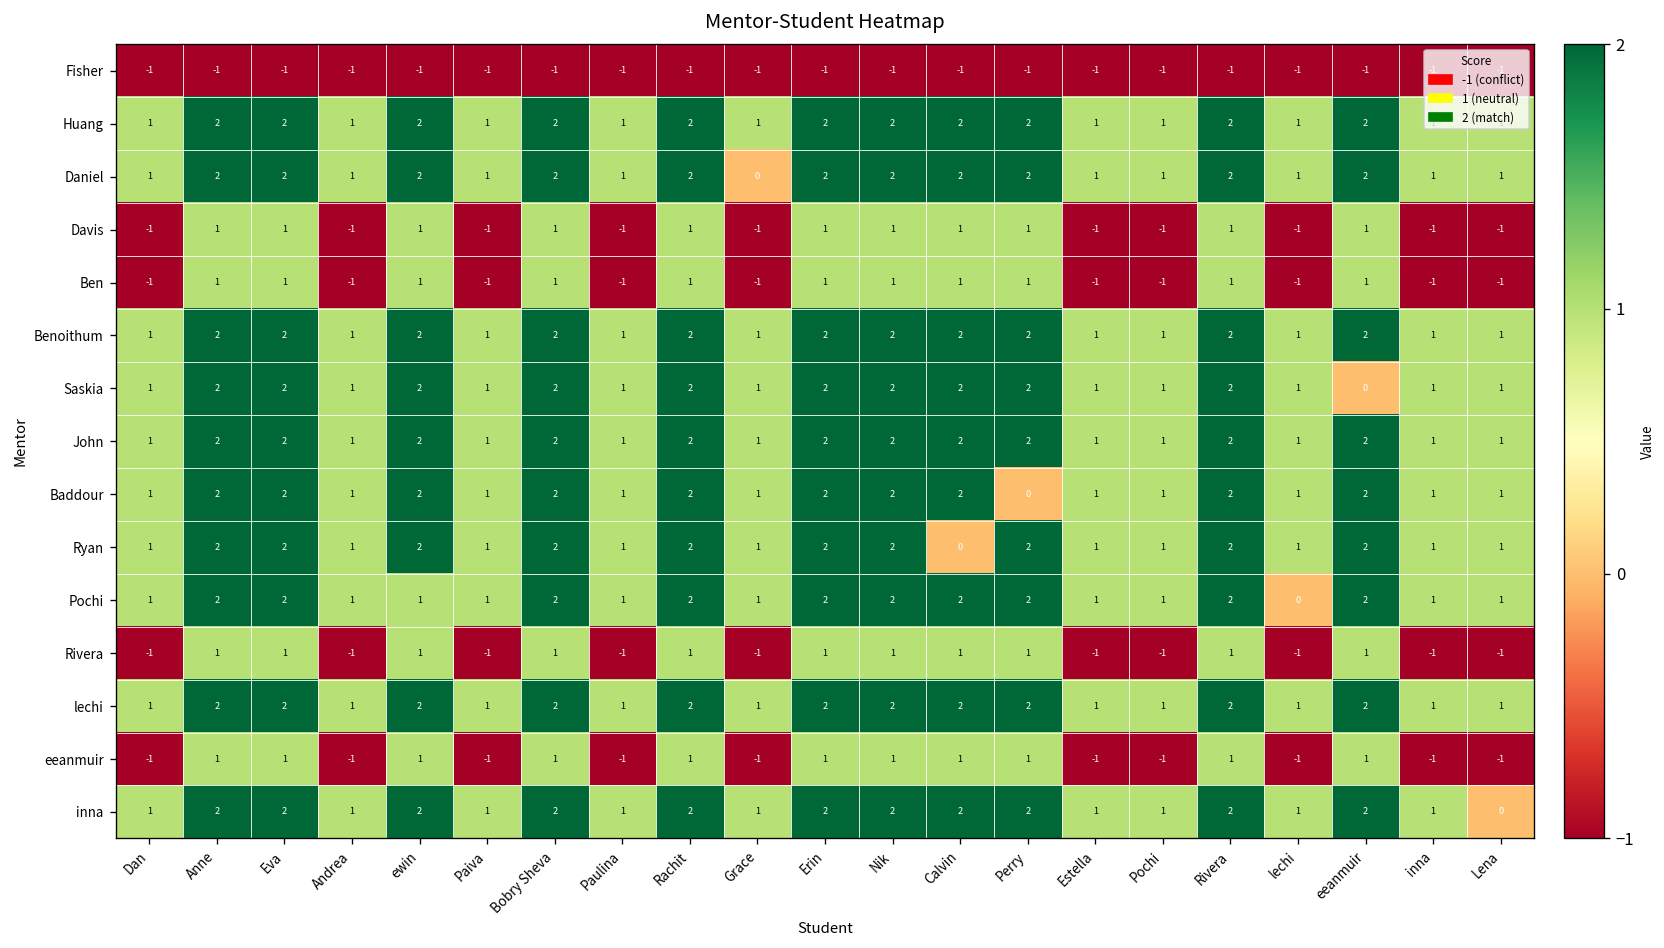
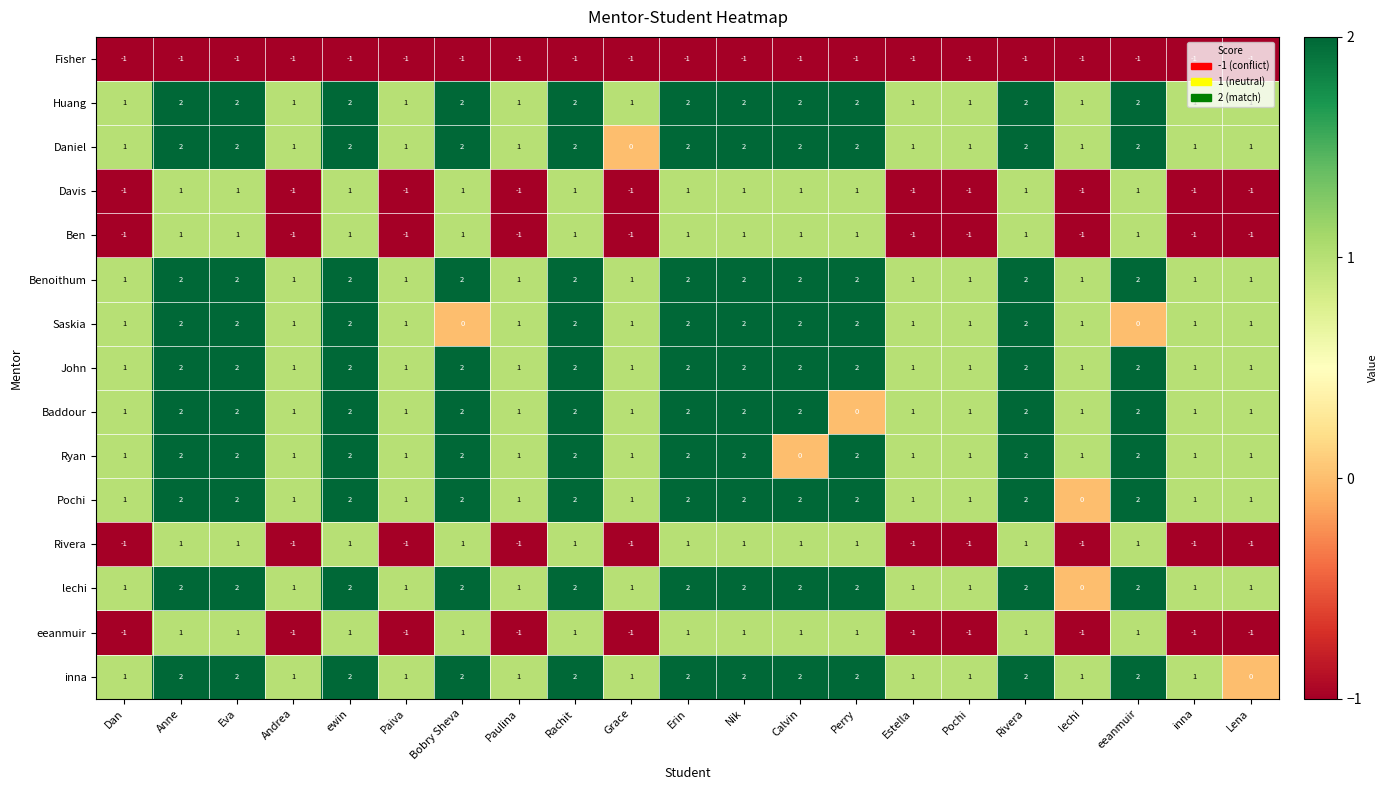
Saskia, Bobry Sheva: 2 -> 0
Pochi, ewin: 1 -> 2
lechi, lechi: 1 -> 0
